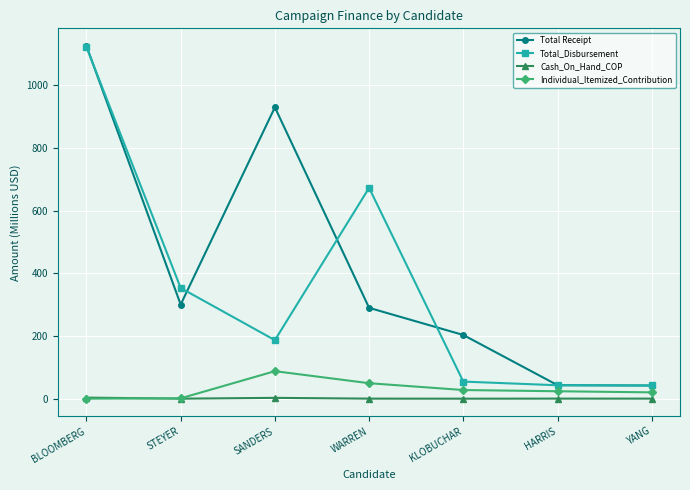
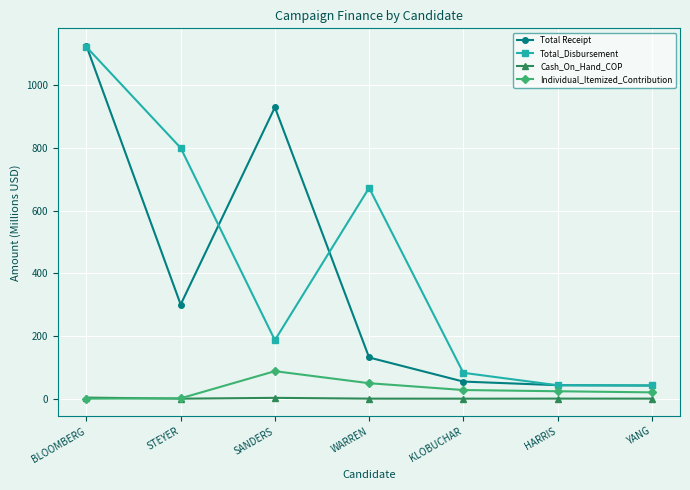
Total_Disbursement, STEYER: 350 -> 800
Total Receipt, WARREN: 290 -> 130
Total Receipt, KLOBUCHAR: 200 -> 50
Total_Disbursement, KLOBUCHAR: 50 -> 80
